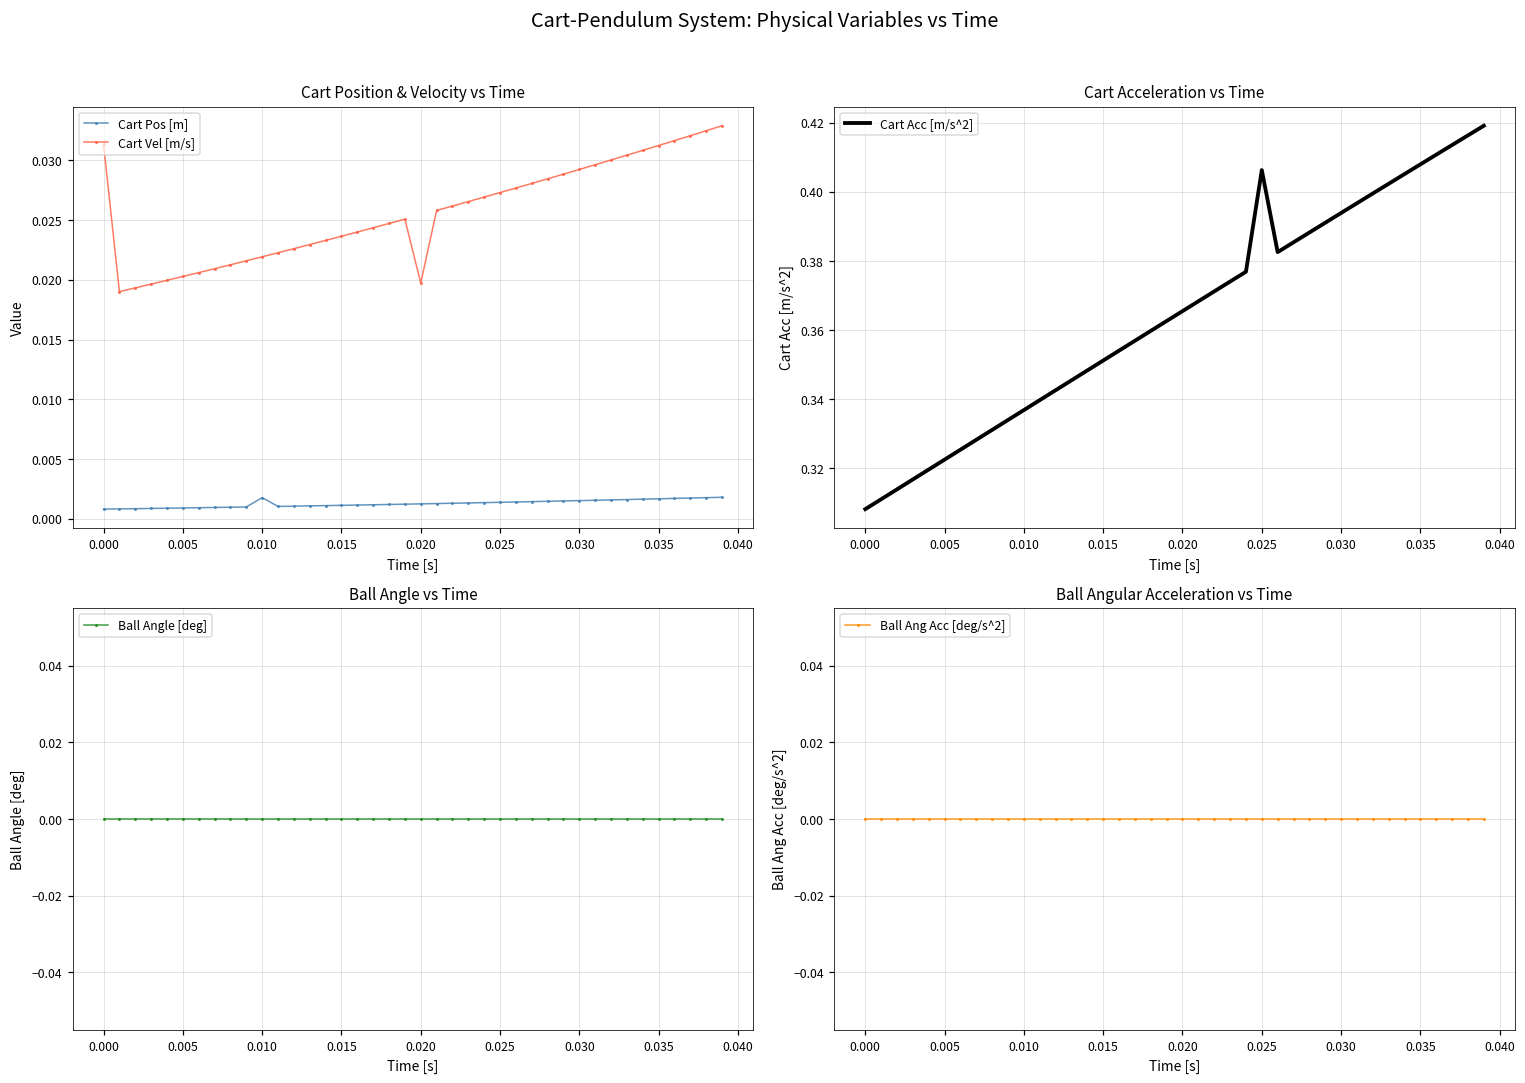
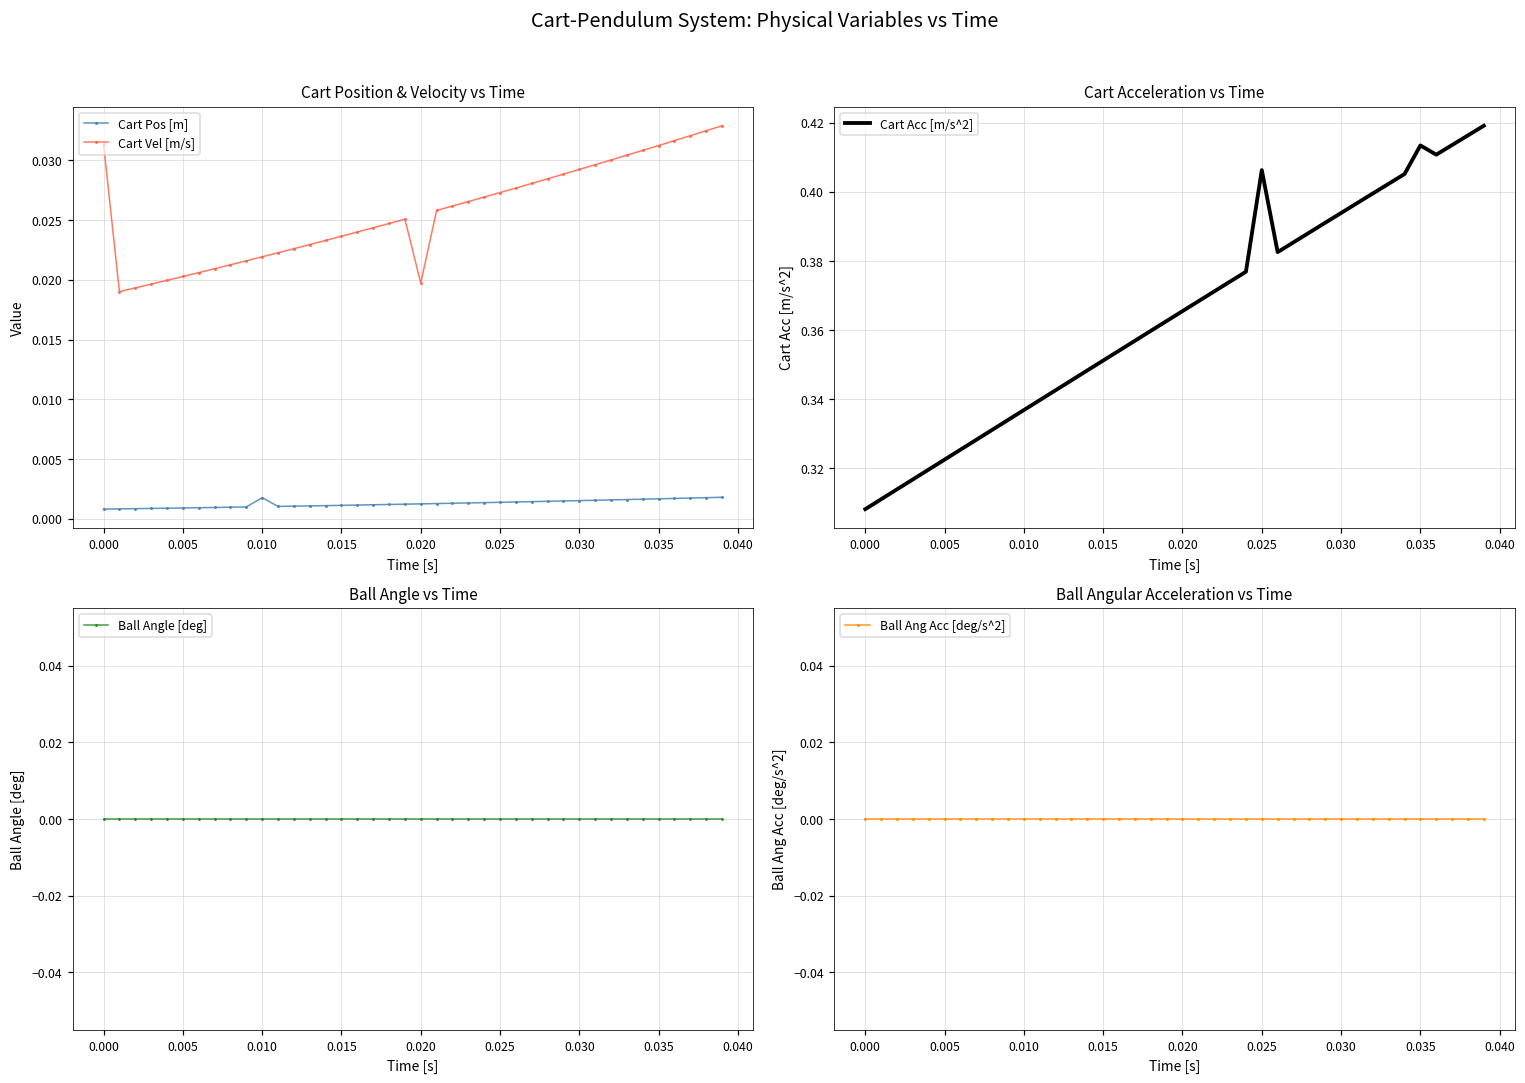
Cart Acceleration vs Time, 0.035: 0.408 -> 0.413
